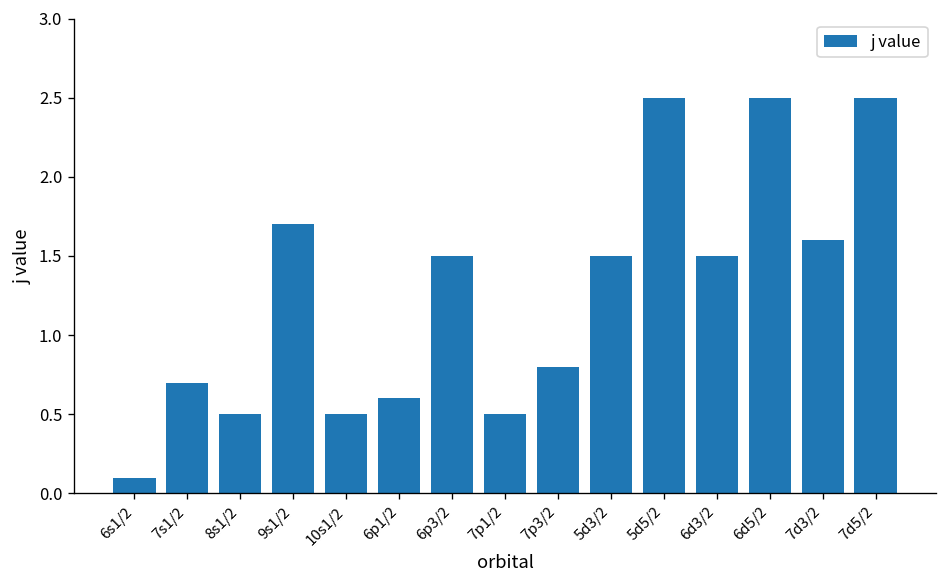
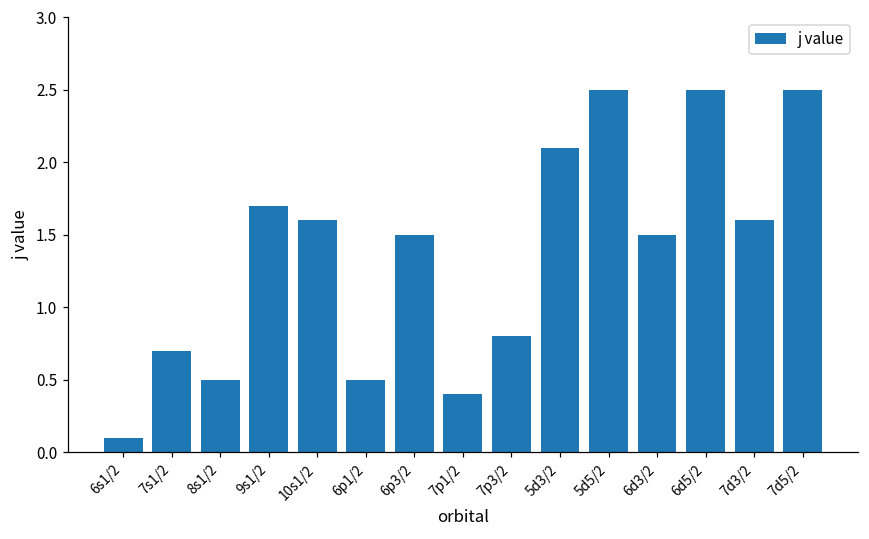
10s1/2: 0.5 -> 1.6
6p1/2: 0.6 -> 0.5
7p1/2: 0.5 -> 0.4
5d3/2: 1.5 -> 2.1
